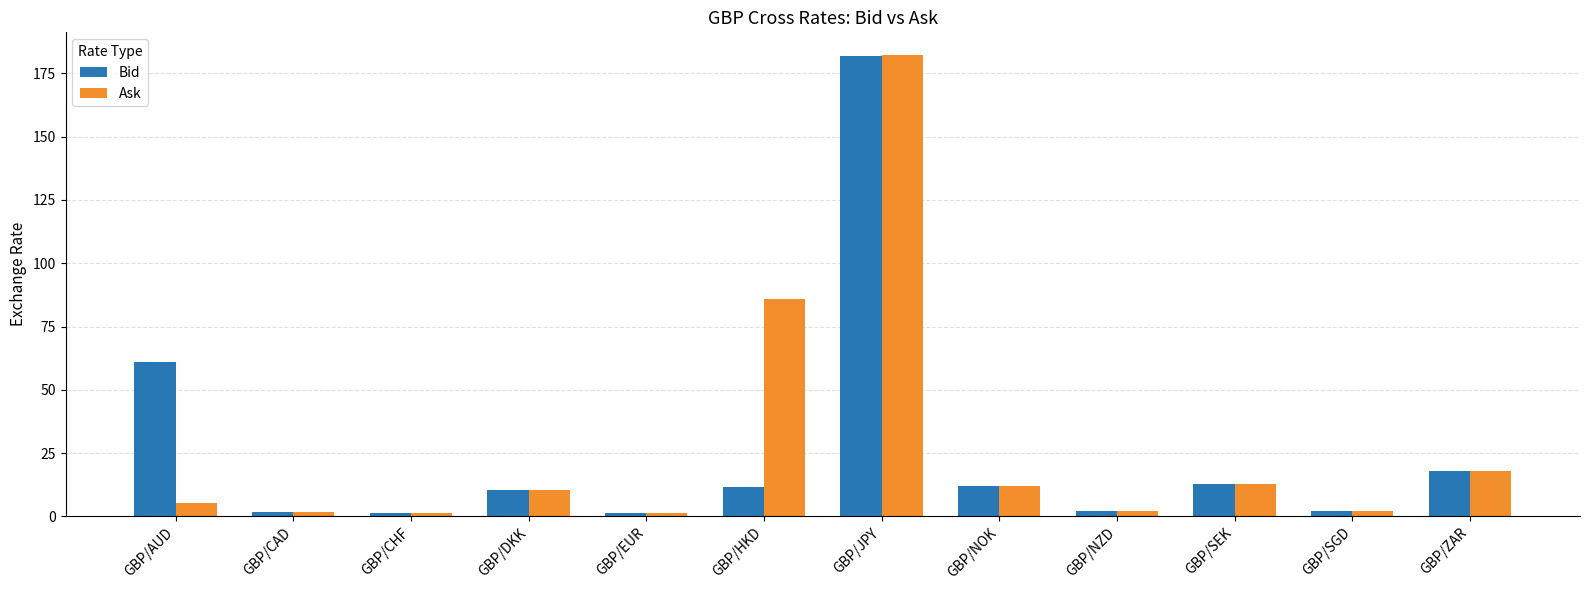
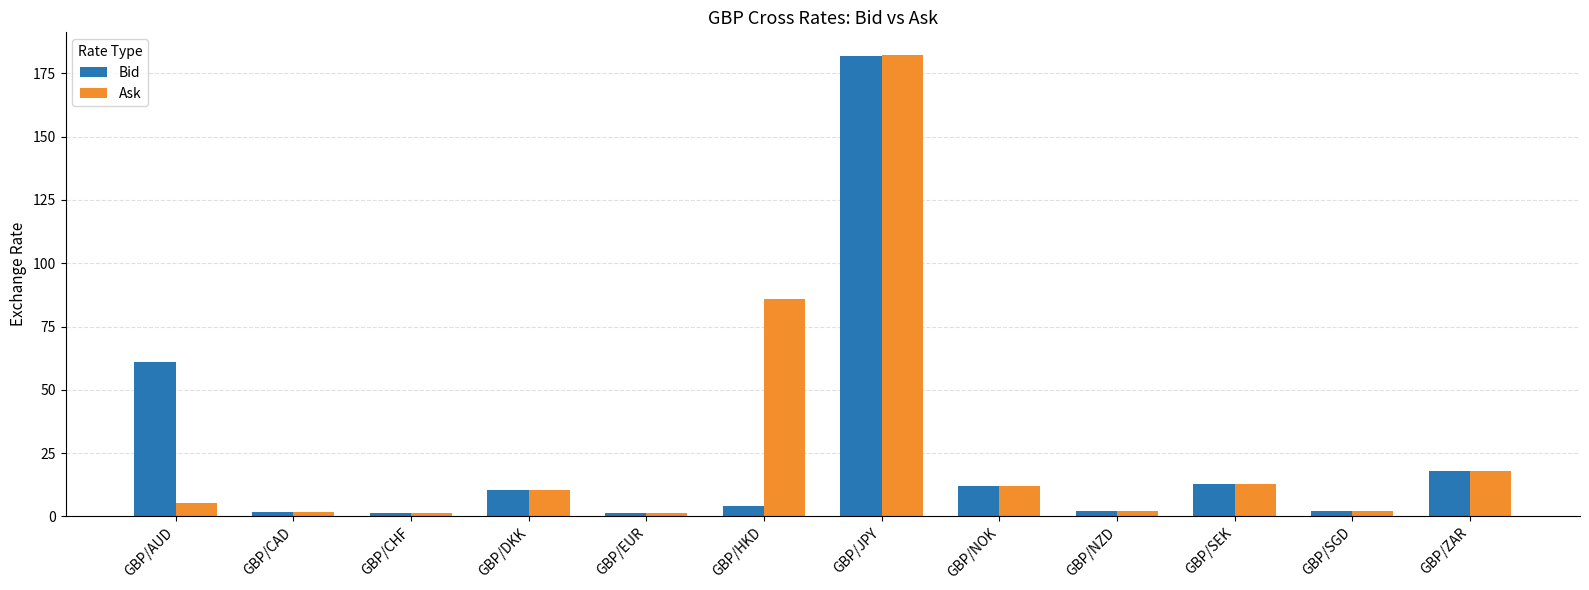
Bid, GBP/HKD: 12 -> 4
